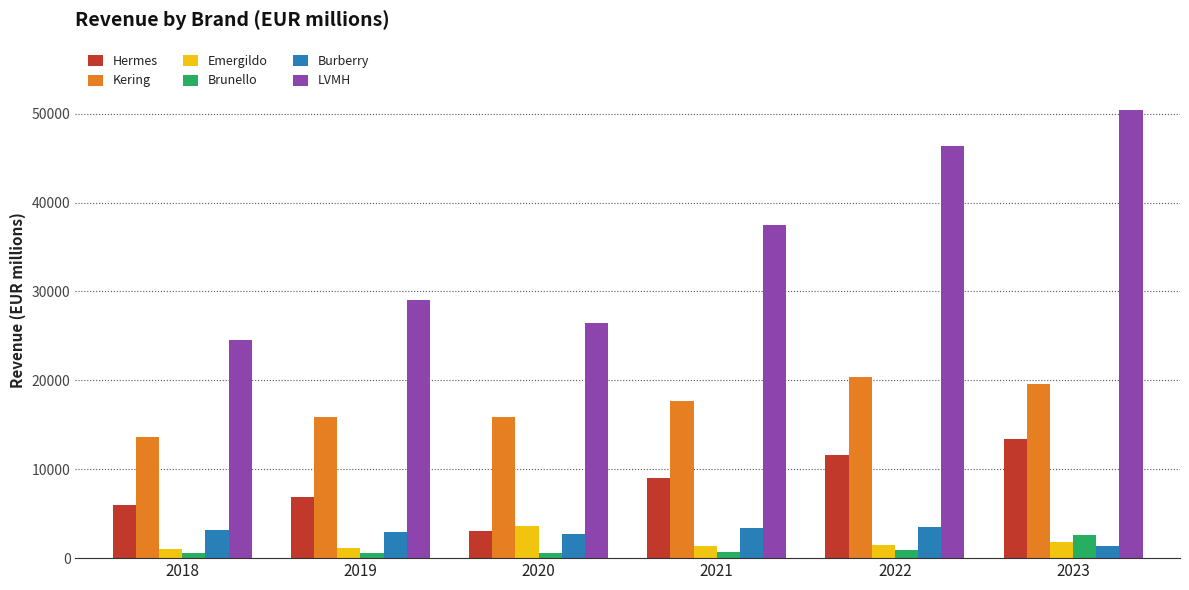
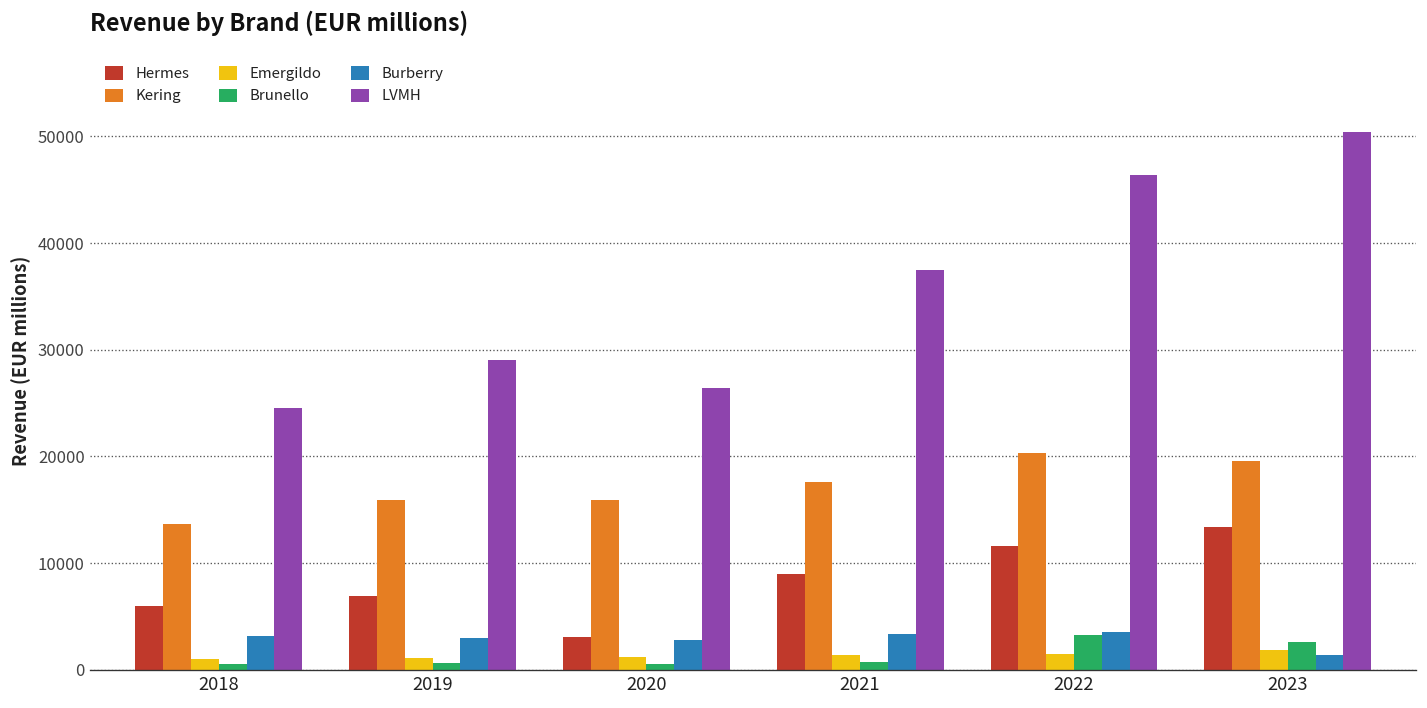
Emergildo, 2020: 4000 -> 1000
Brunello, 2022: 1000 -> 3000
